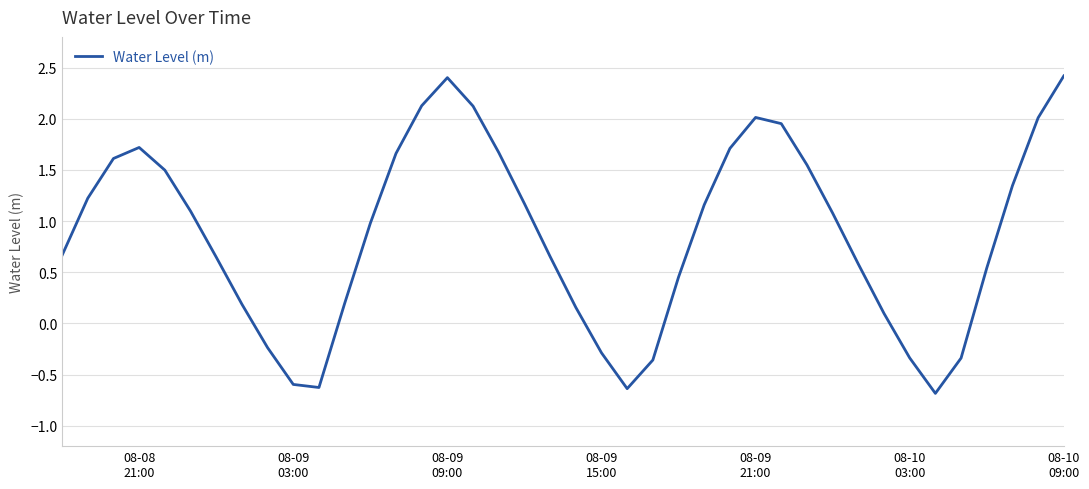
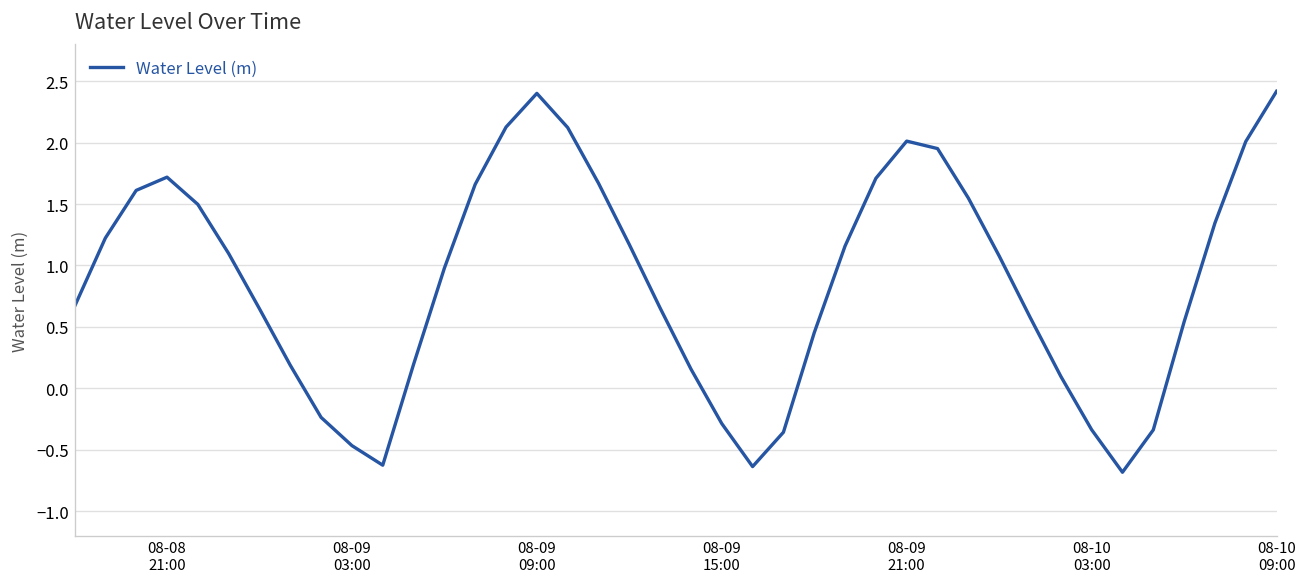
08-09 03:00: -0.60 -> -0.47
